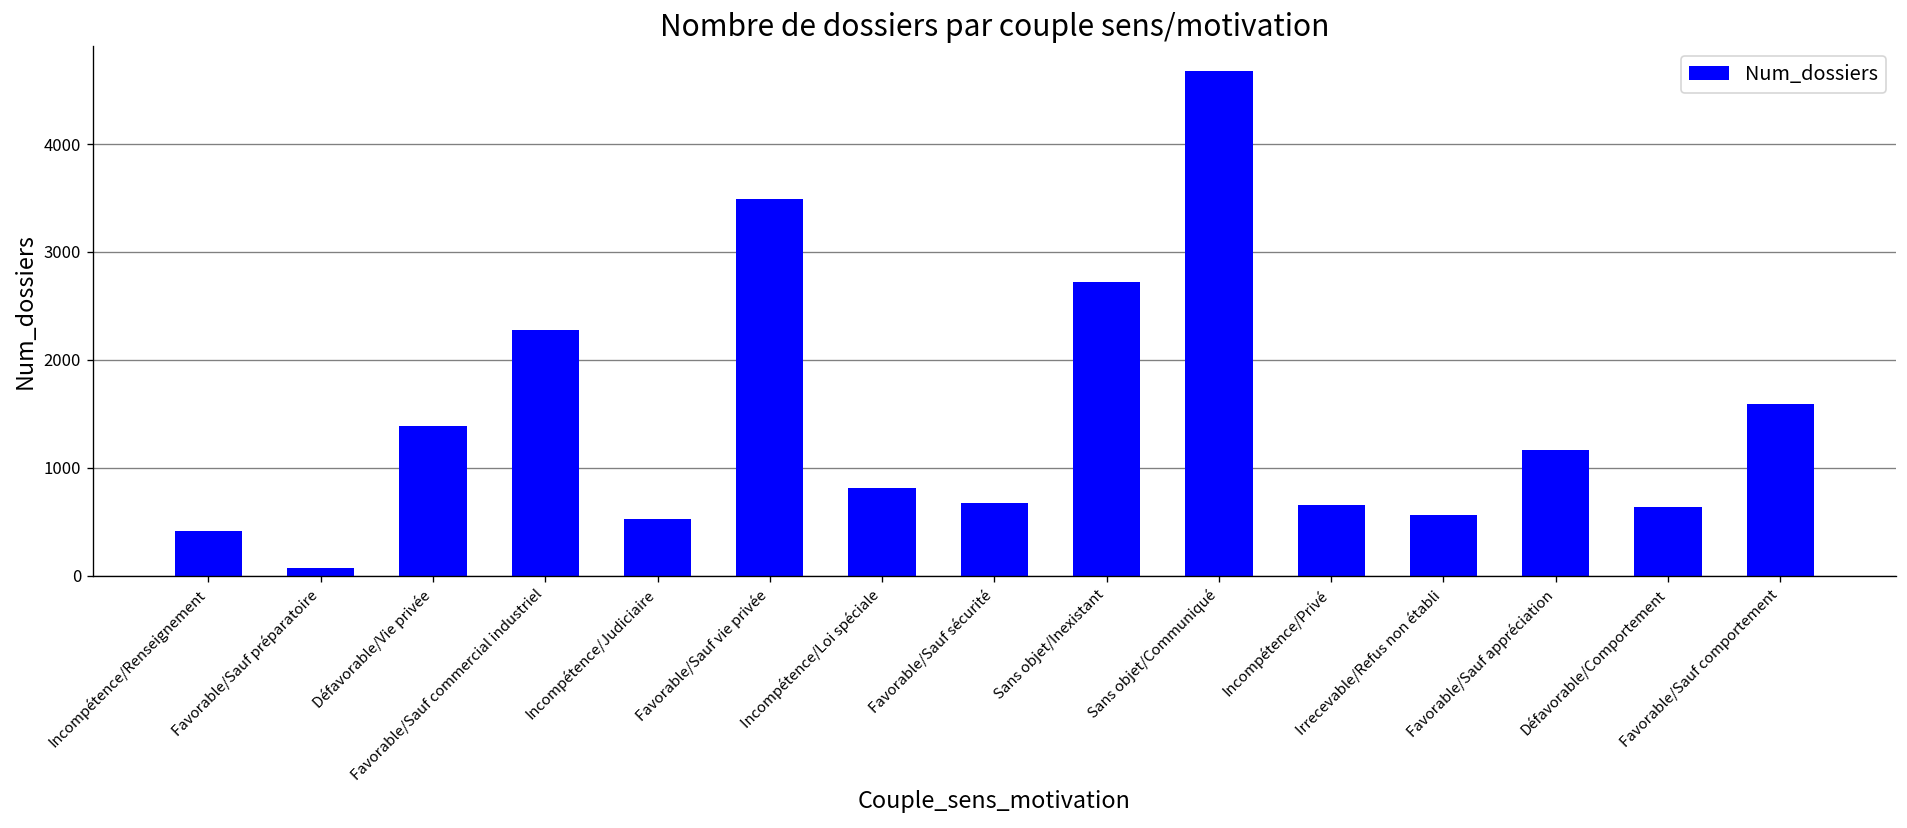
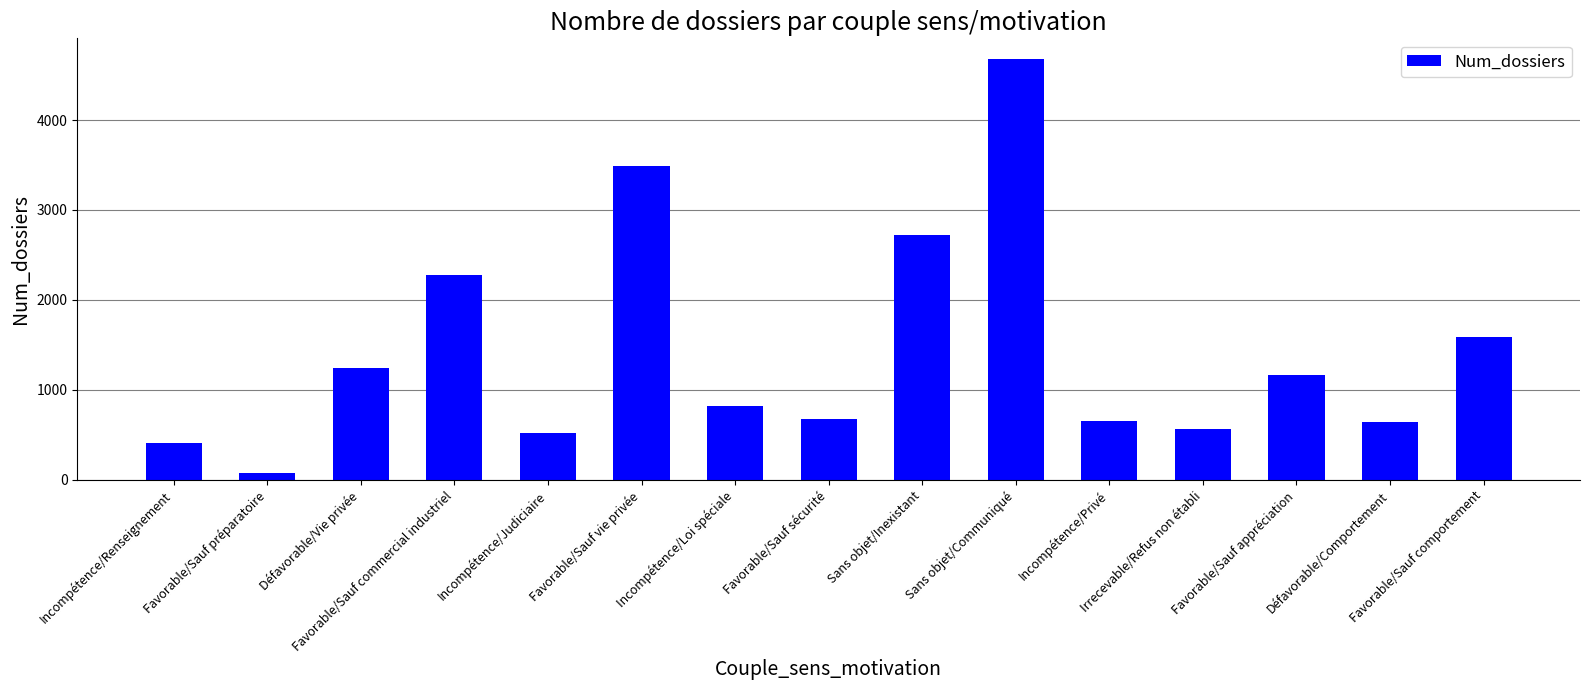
Défavorable/Vie privée: 1400 -> 1200
